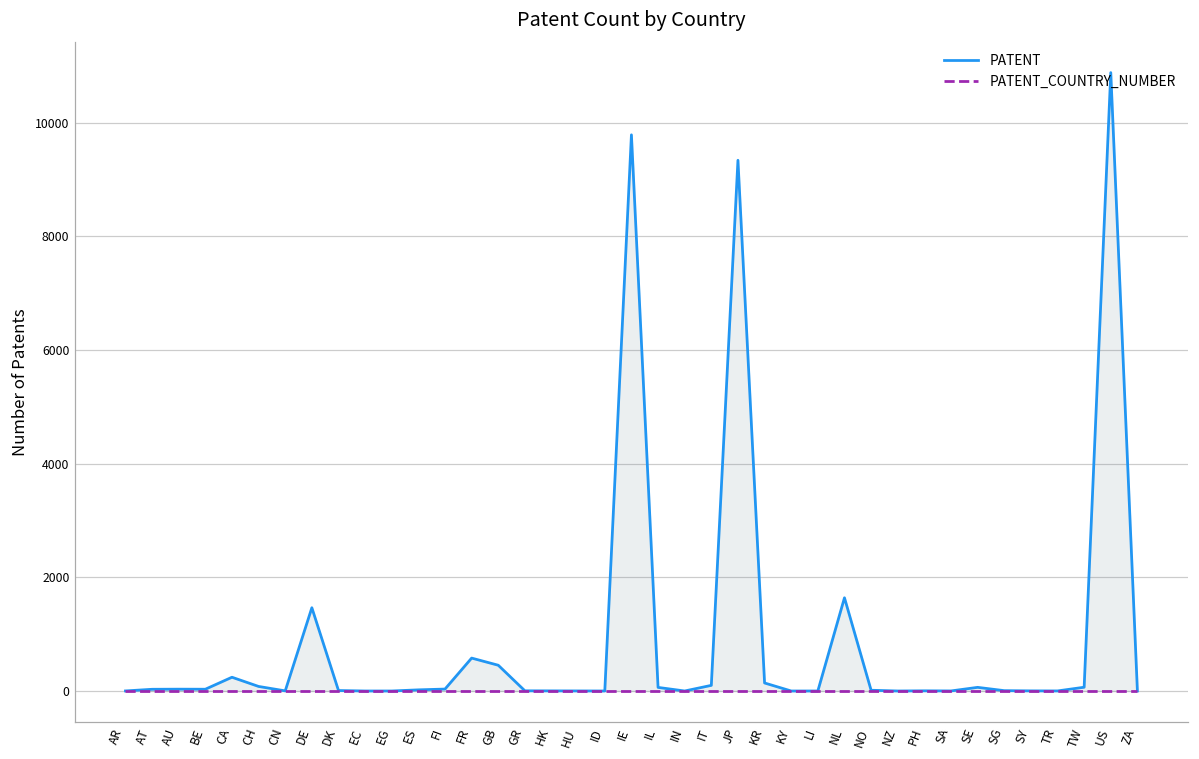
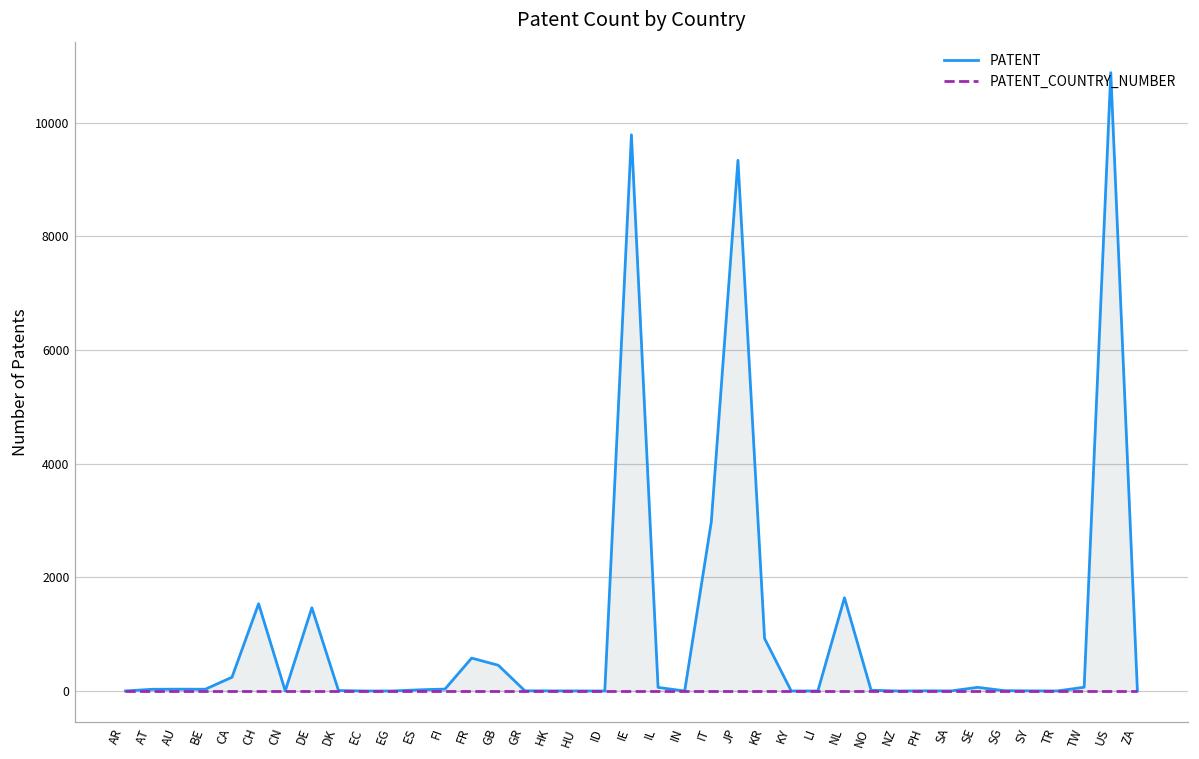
PATENT, CH: 100 -> 1500
PATENT, IT: 100 -> 3000
PATENT, KR: 100 -> 900
